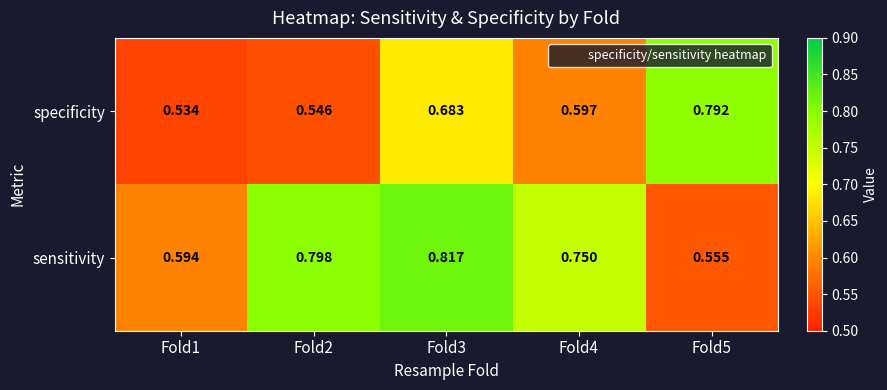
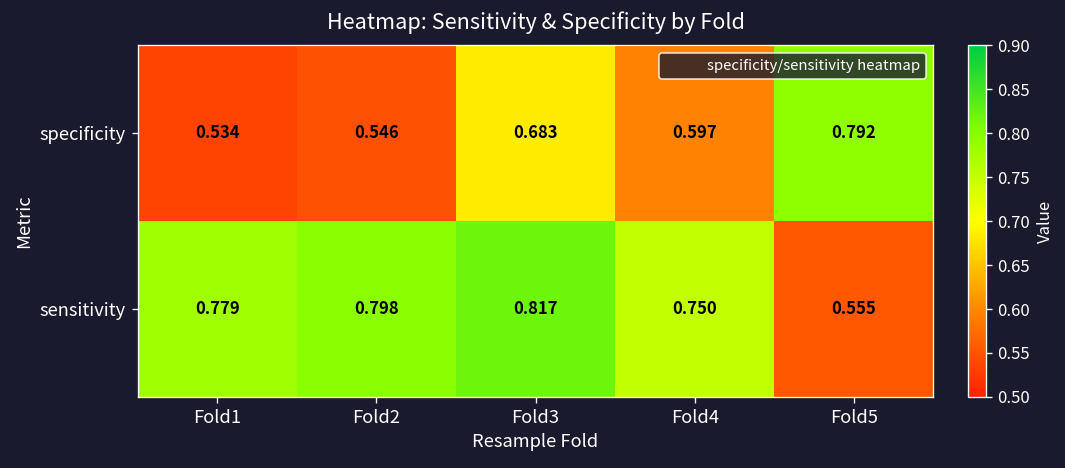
sensitivity, Fold1: 0.594 -> 0.779
